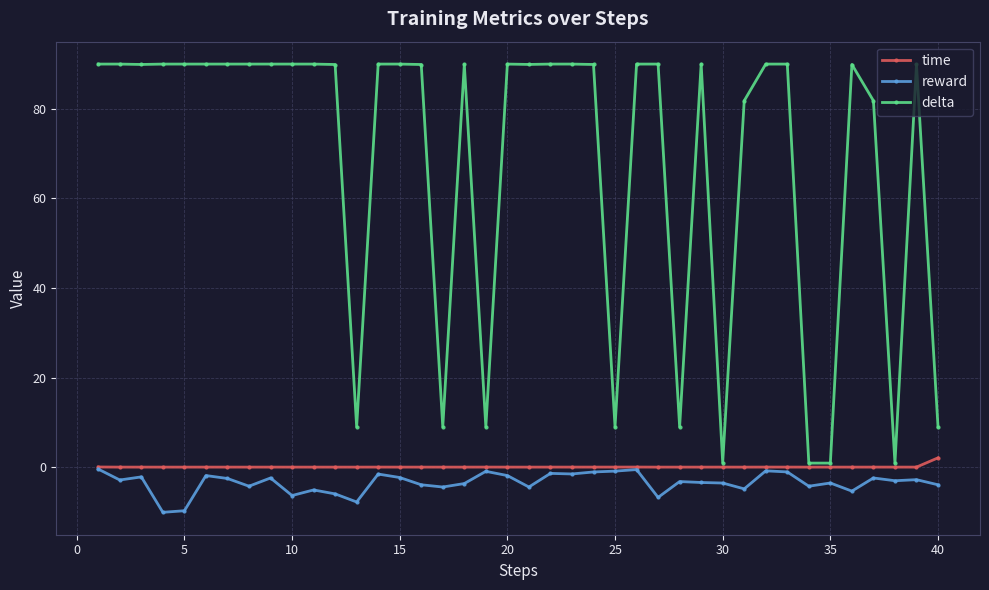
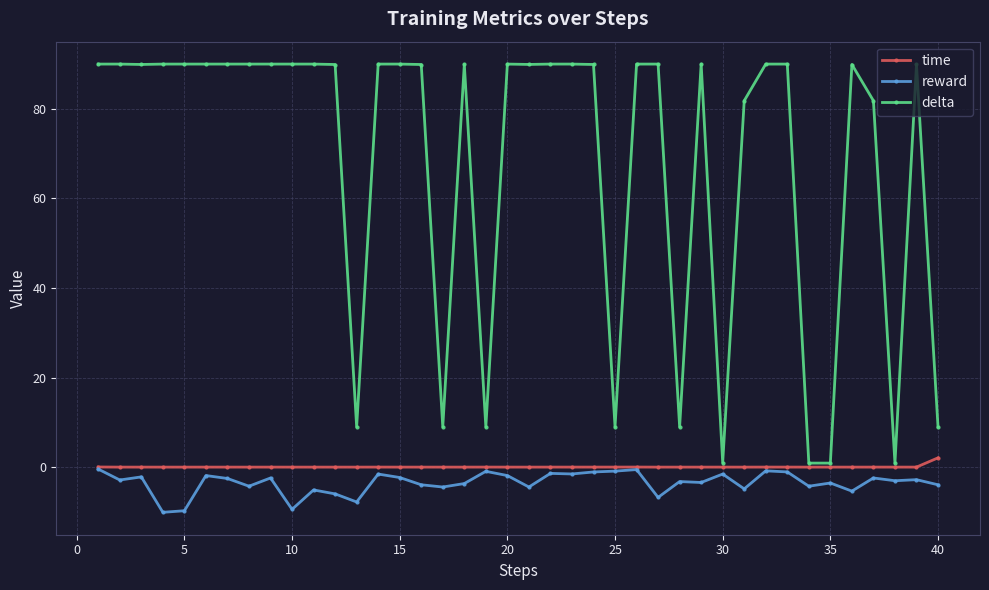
reward, 10: -6 -> -9
reward, 30: -4 -> -2
